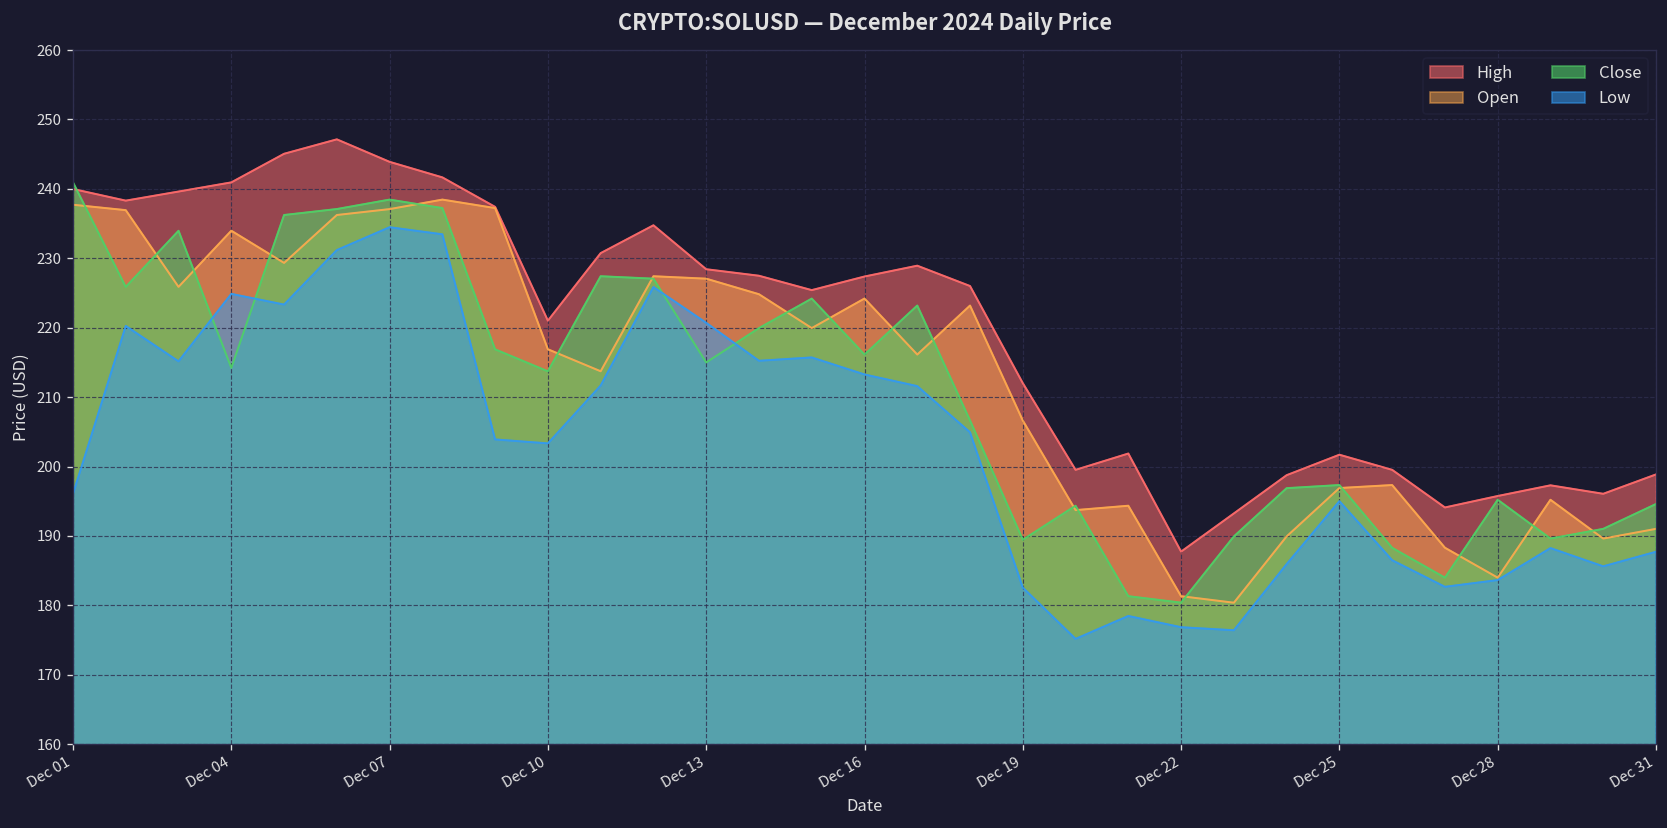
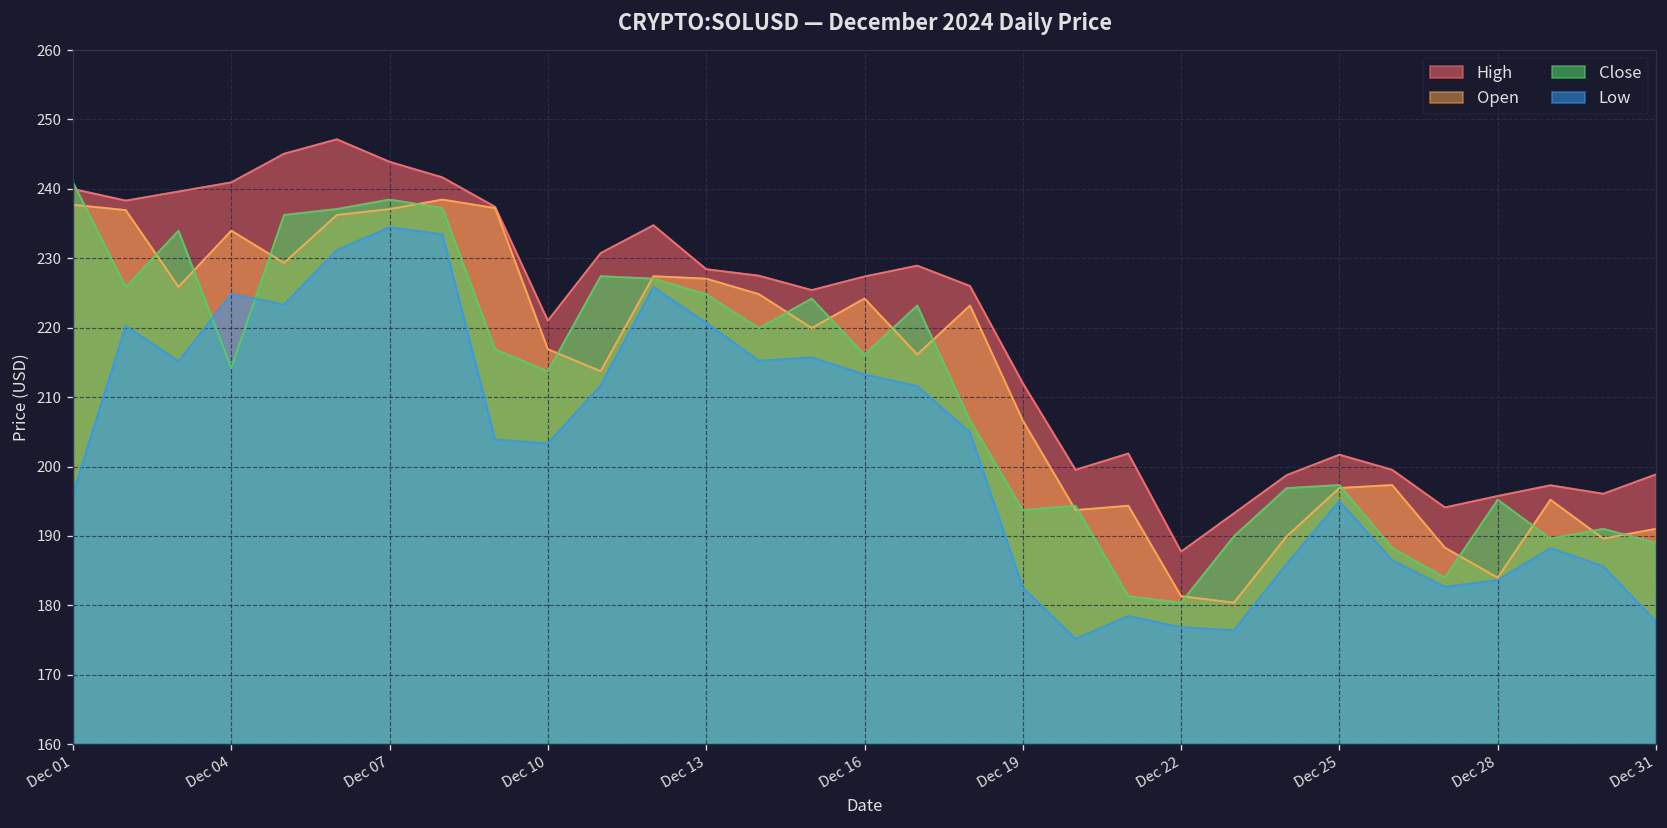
Close, Dec 13: 215 -> 225
Close, Dec 19: 189 -> 194
Close, Dec 31: 195 -> 189
Low, Dec 31: 188 -> 178
